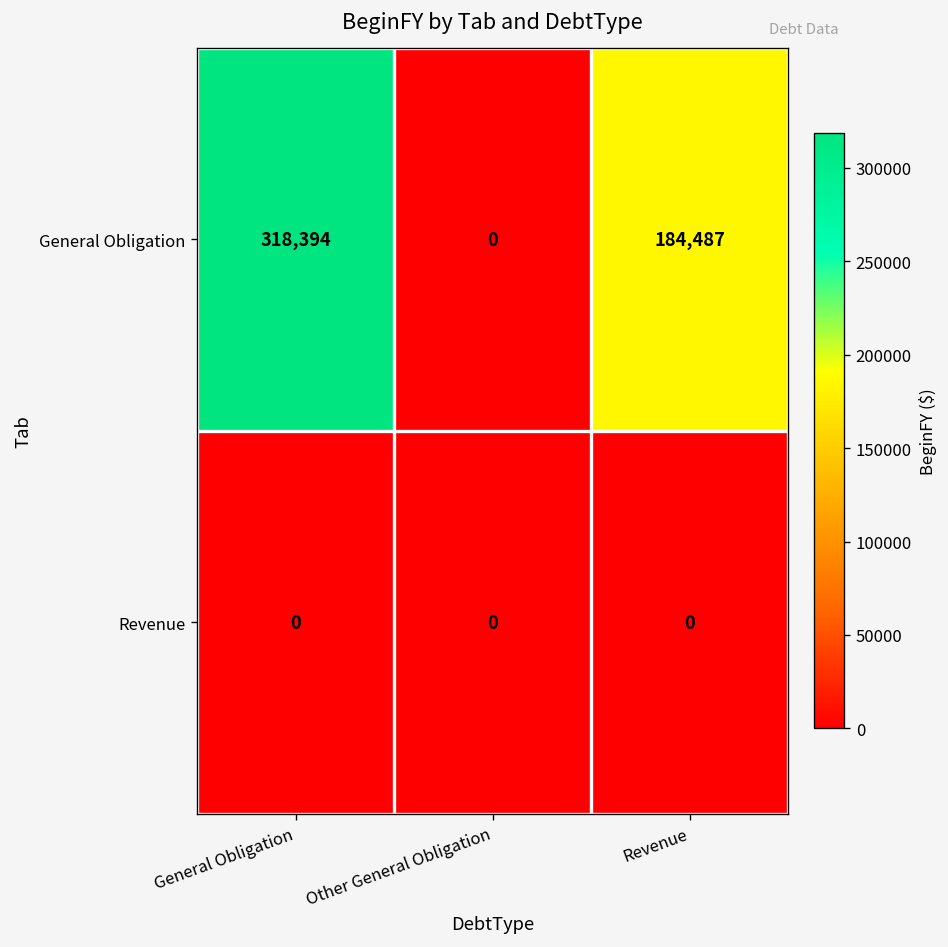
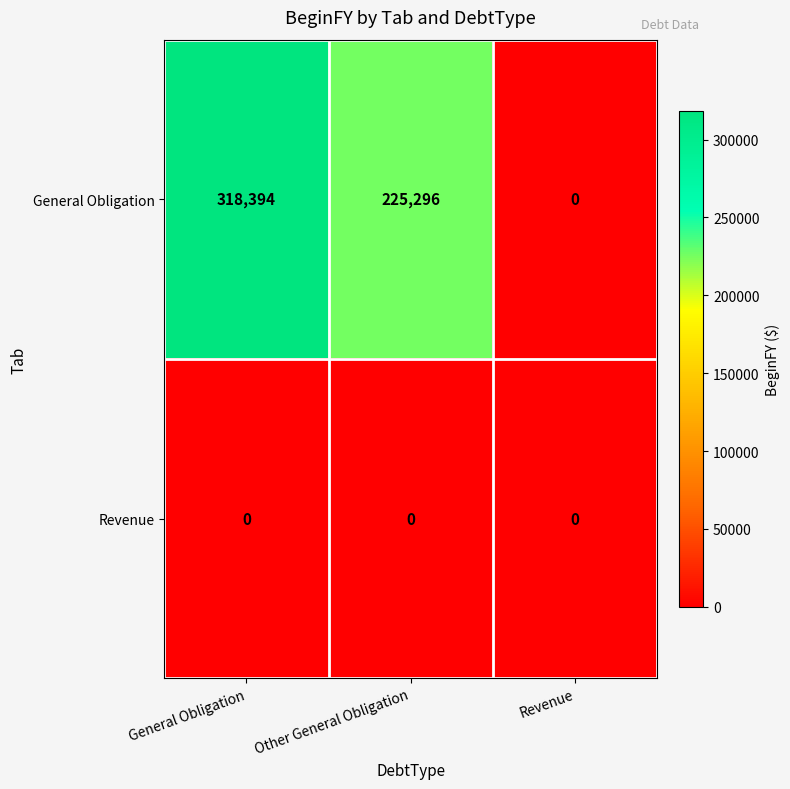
General Obligation, Other General Obligation: 0 -> 225,296
General Obligation, Revenue: 184,487 -> 0
